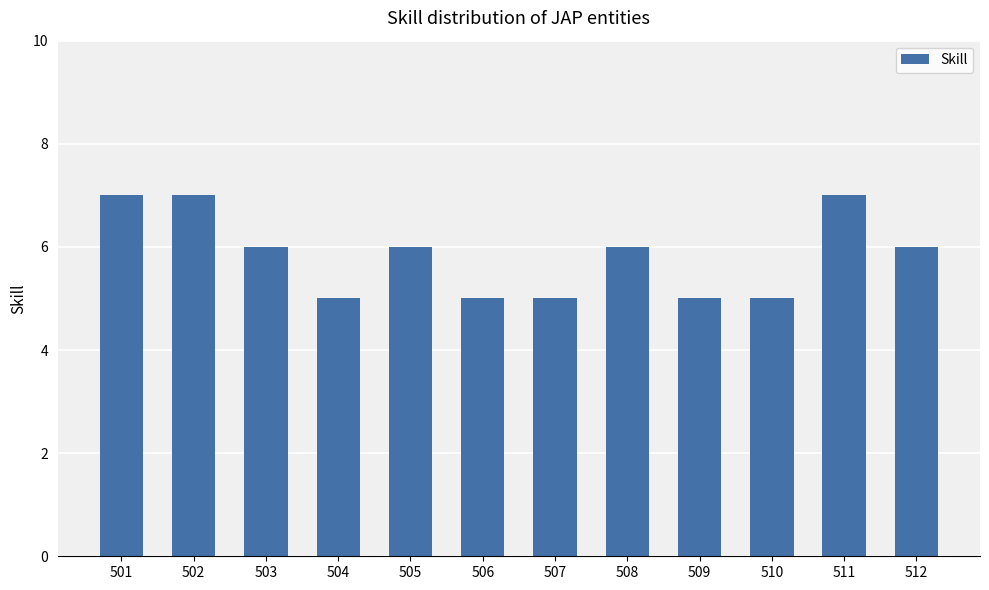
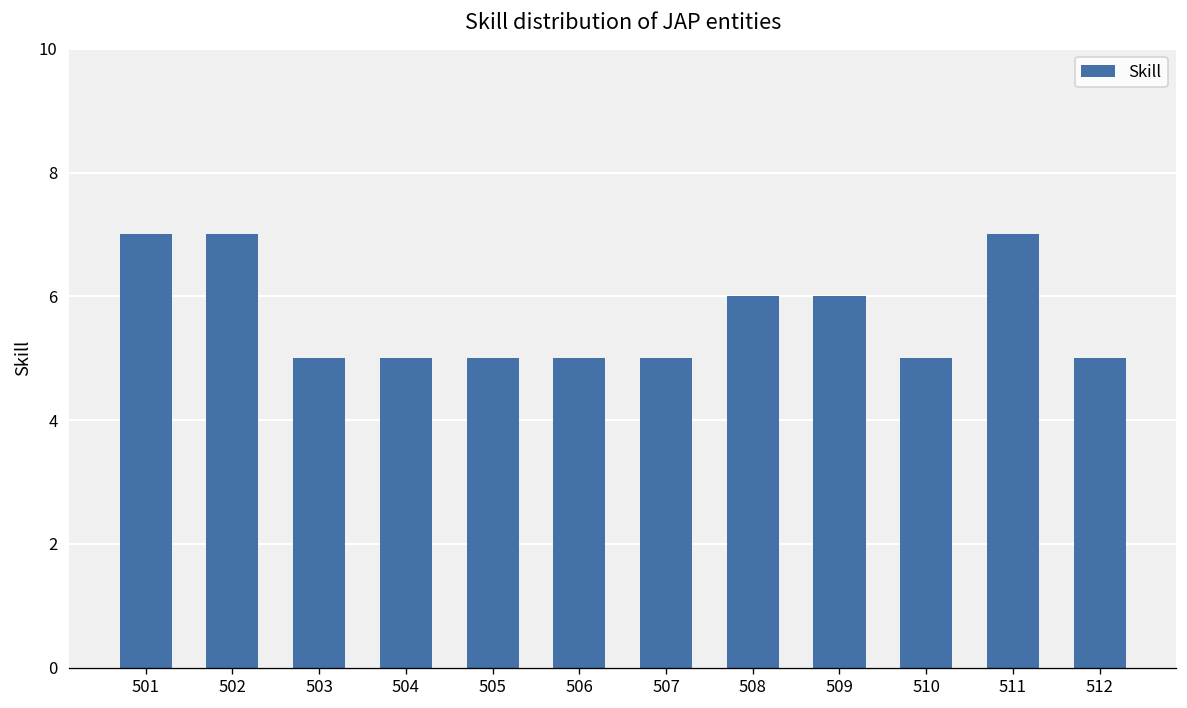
503: 6 -> 5
505: 6 -> 5
509: 5 -> 6
512: 6 -> 5
